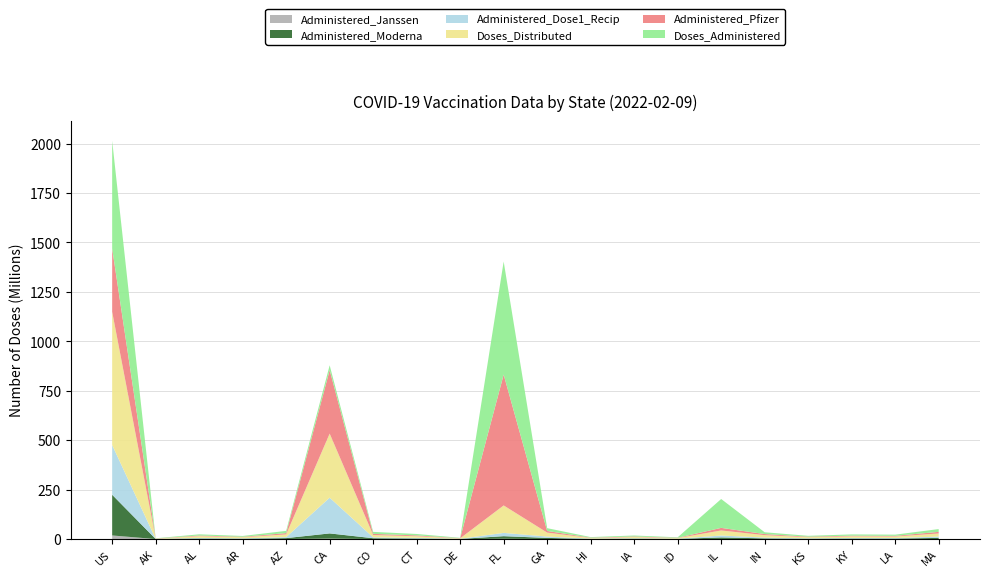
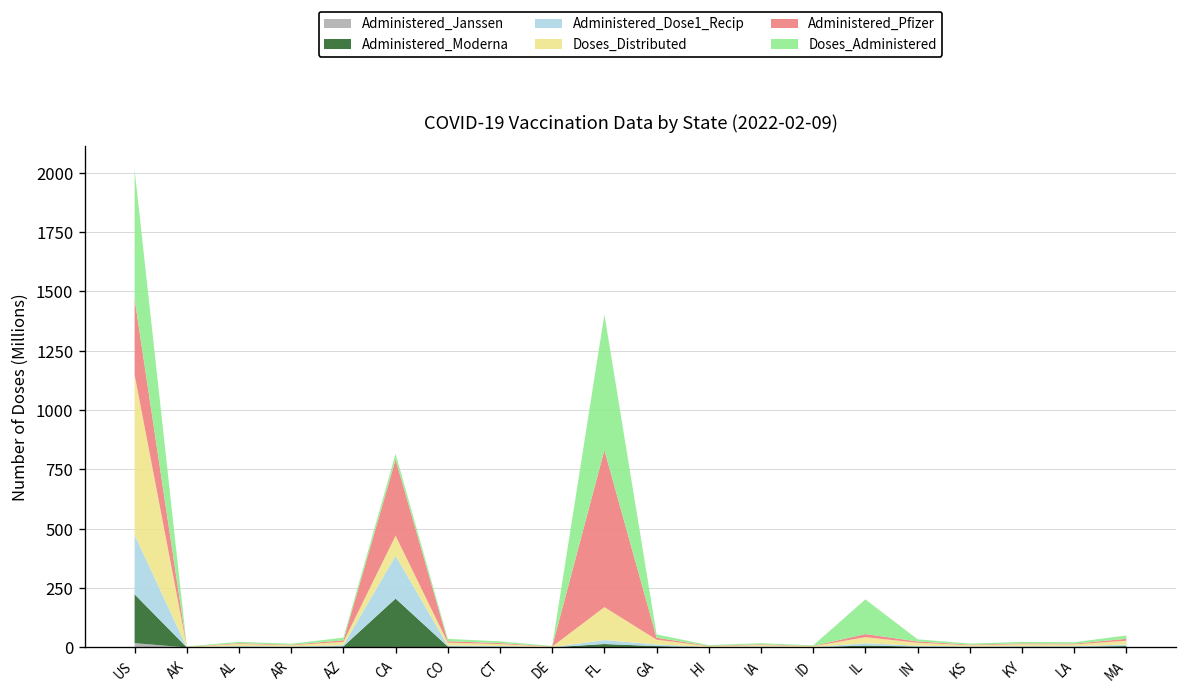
Administered_Moderna, CA: 30 -> 200
Doses_Distributed, CA: 320 -> 80
